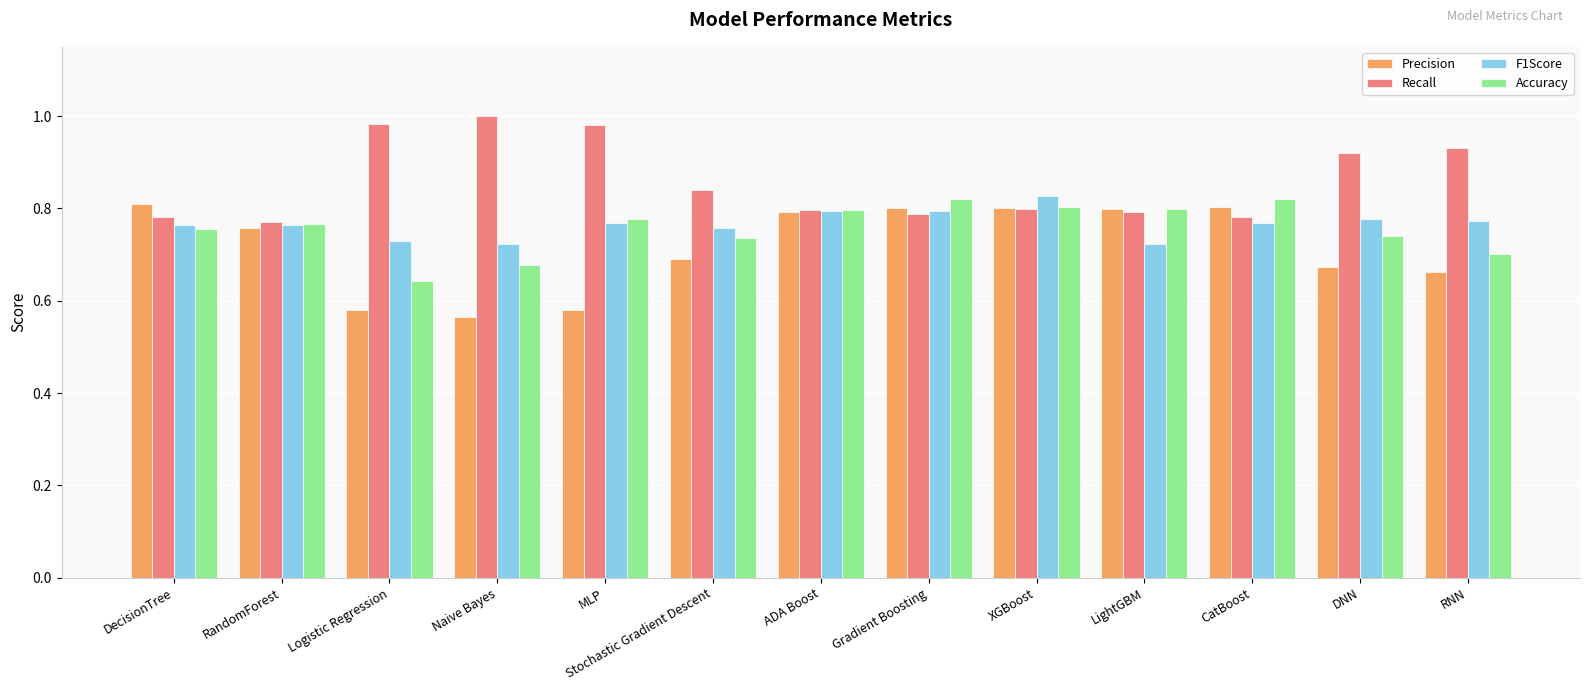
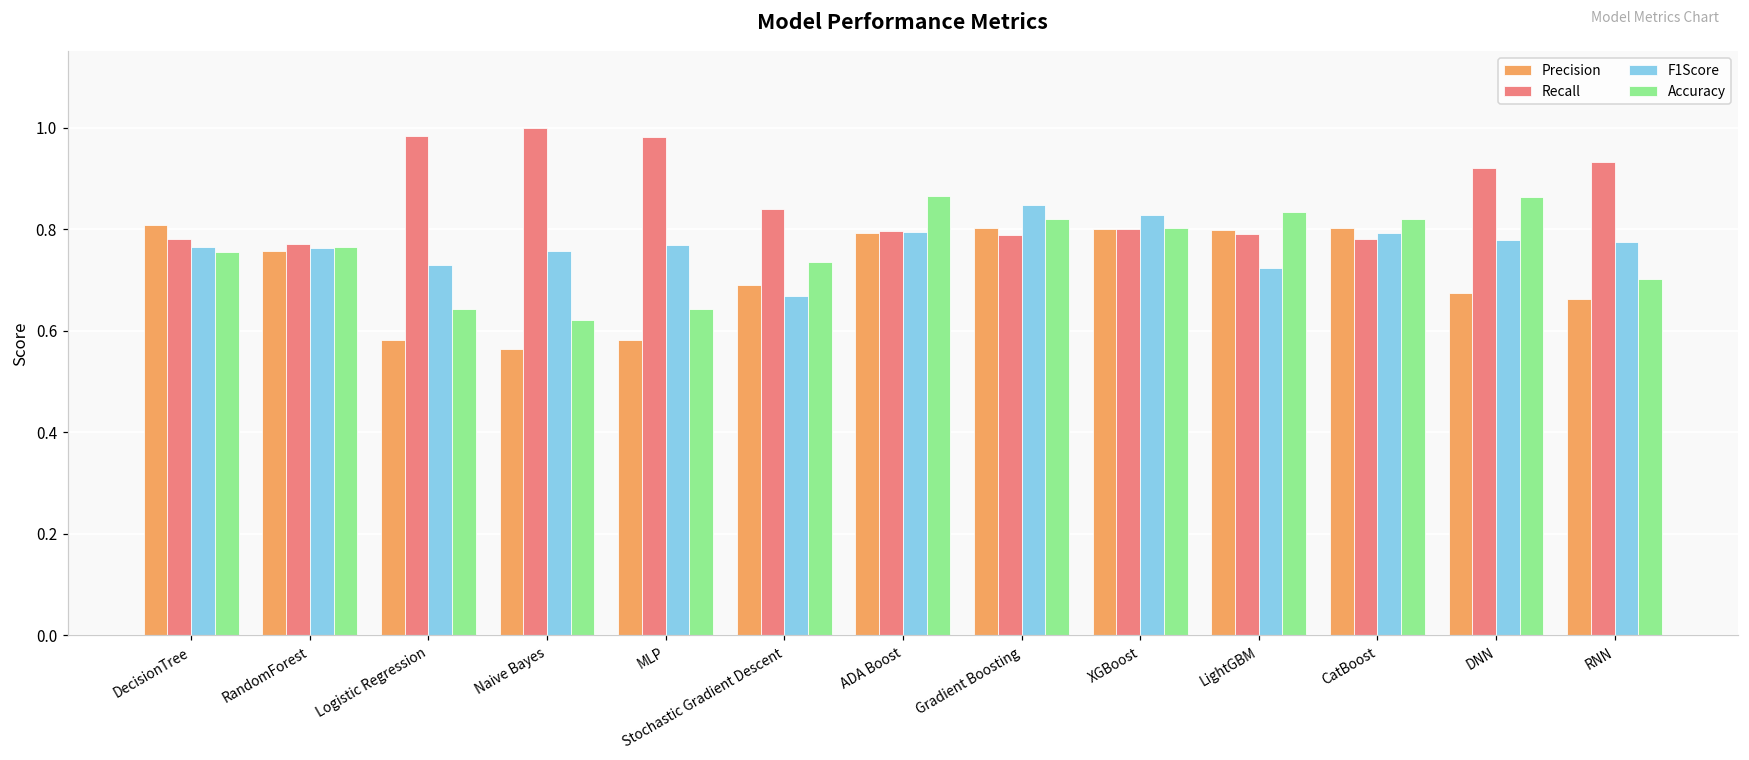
F1Score, Naive Bayes: 0.72 -> 0.76
Accuracy, Naive Bayes: 0.68 -> 0.62
Accuracy, MLP: 0.78 -> 0.64
F1Score, Stochastic Gradient Descent: 0.76 -> 0.67
Accuracy, ADA Boost: 0.80 -> 0.87
F1Score, Gradient Boosting: 0.79 -> 0.85
Accuracy, LightGBM: 0.80 -> 0.83
F1Score, CatBoost: 0.77 -> 0.79
Accuracy, DNN: 0.74 -> 0.86
